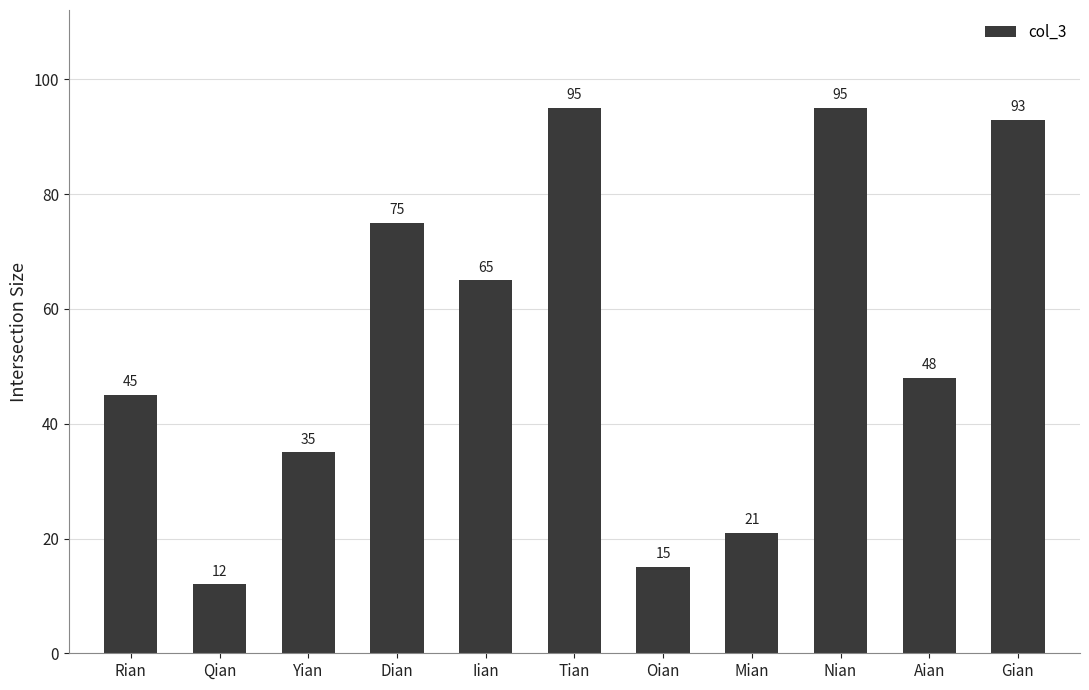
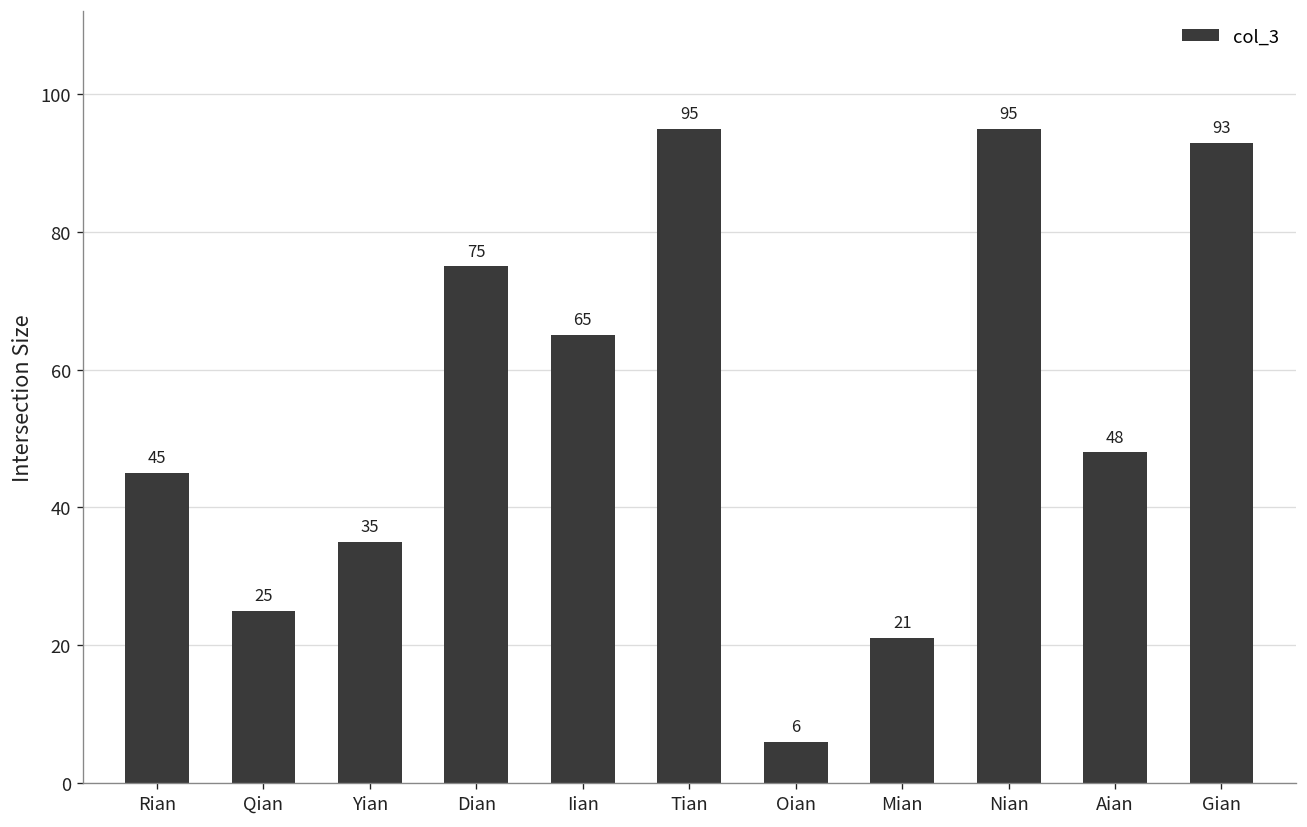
Qian: 12 -> 25
Oian: 15 -> 6
